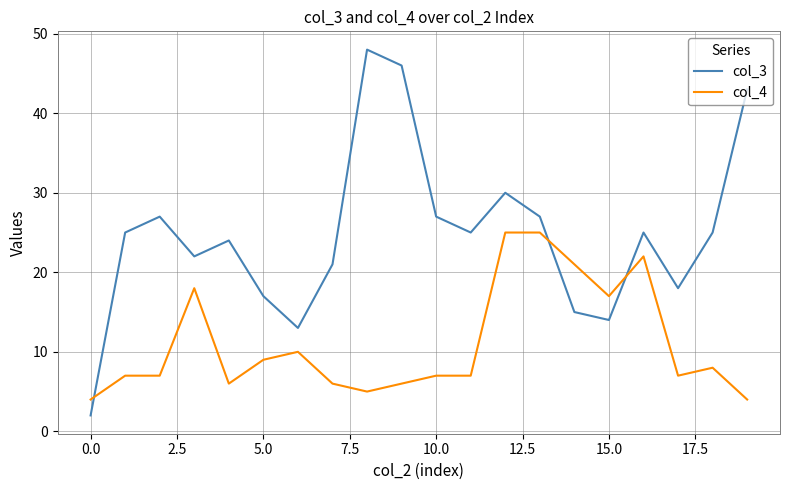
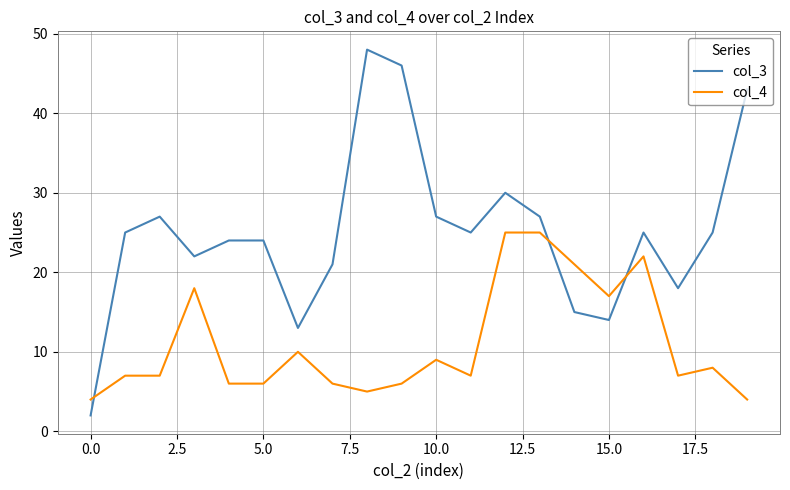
col_3, 5.0: 17 -> 24
col_4, 5.0: 9 -> 6
col_4, 10.0: 7 -> 9
